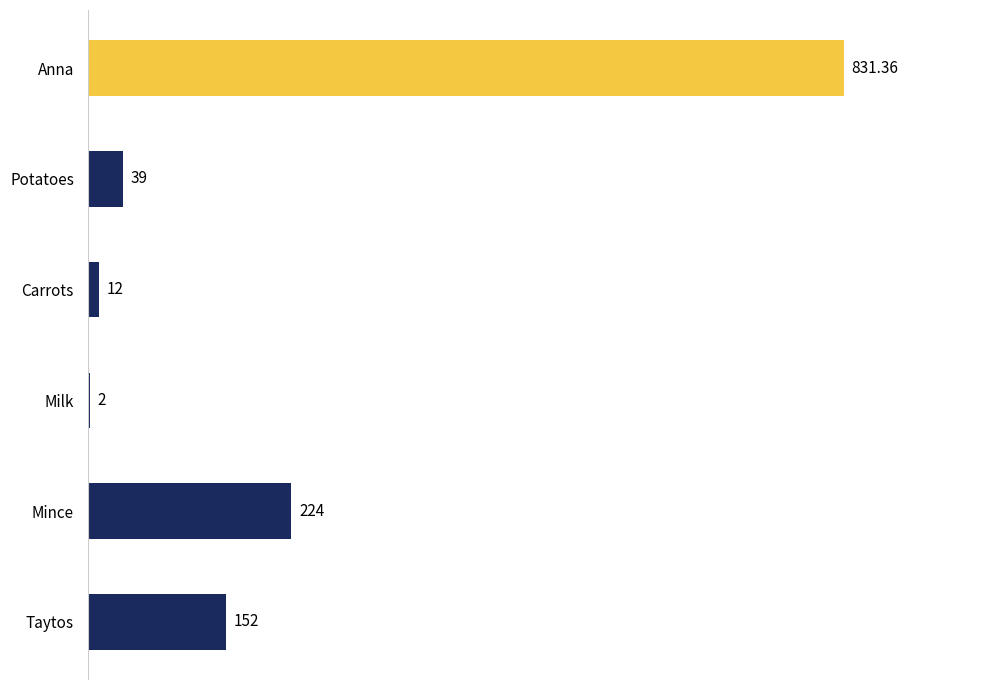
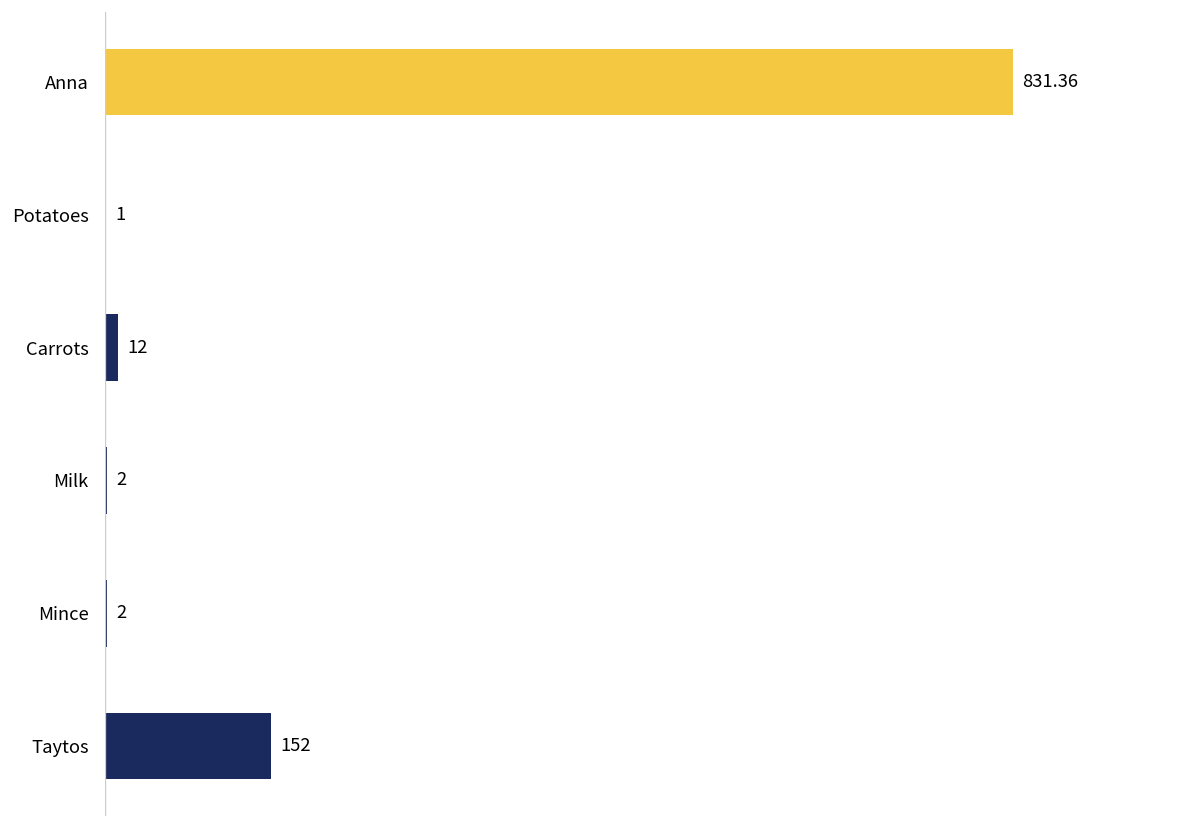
Potatoes: 39 -> 1
Mince: 224 -> 2
